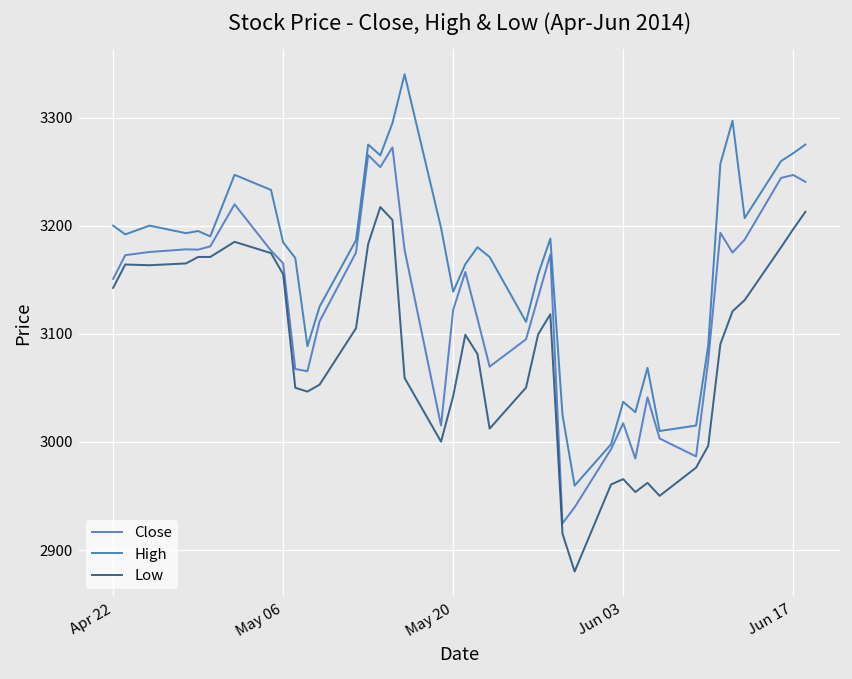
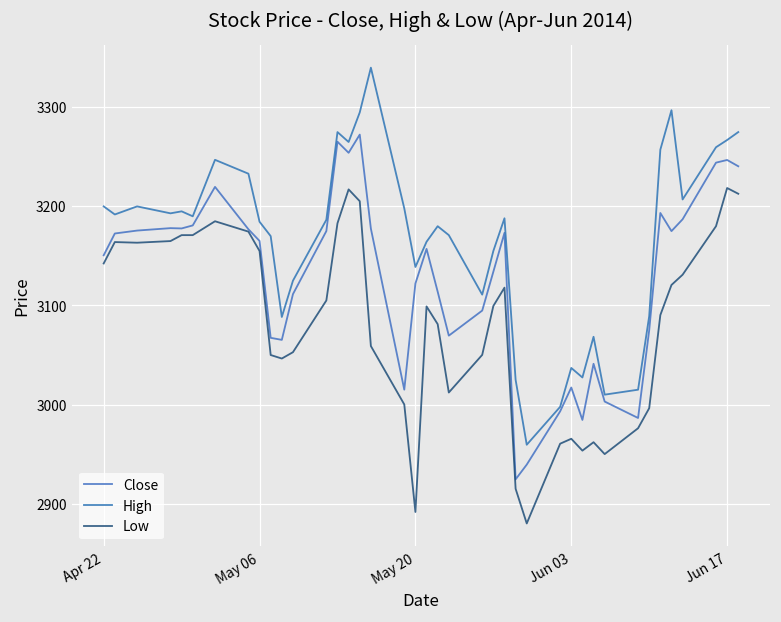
Low, May 20: 3040 -> 2890
Low, Jun 17: 3200 -> 3220
